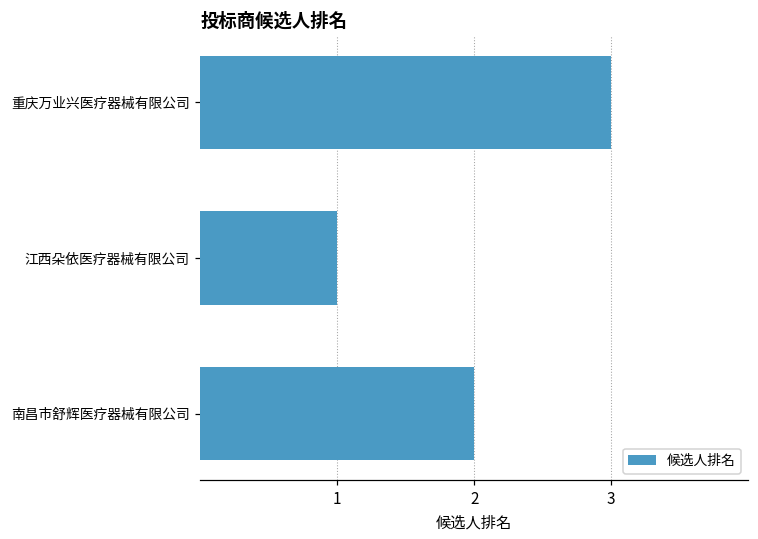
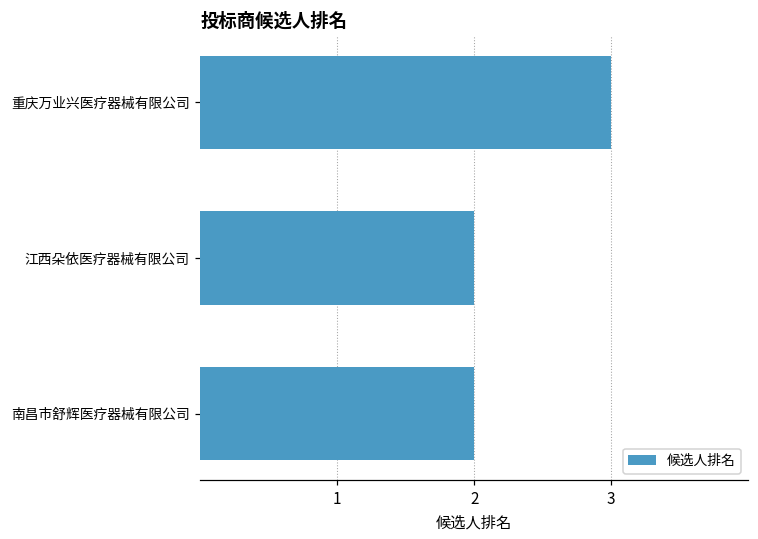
江西朵依医疗器械有限公司: 1 -> 2
